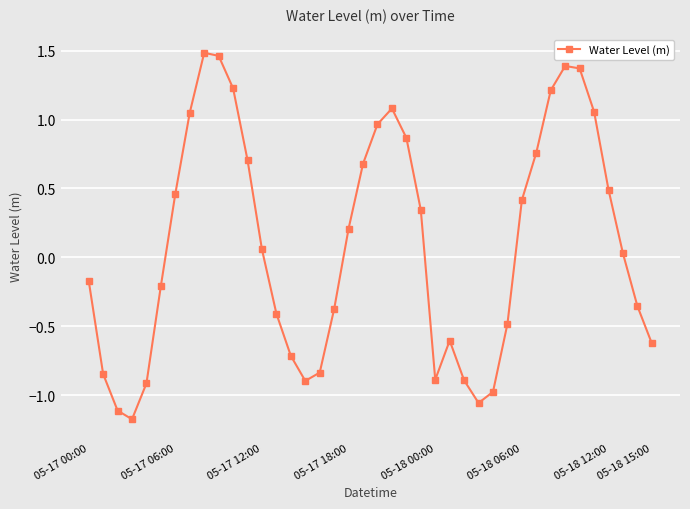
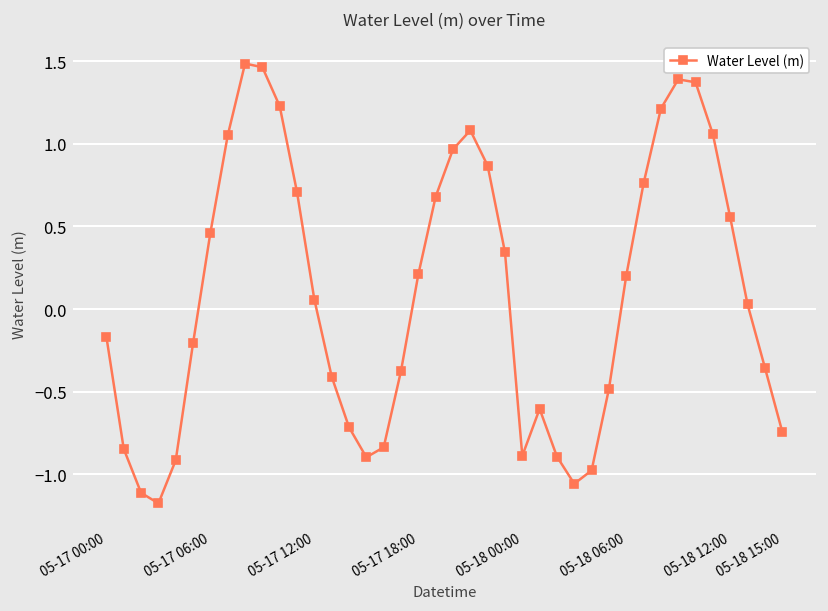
05-18 06:00: 0.42 -> 0.20
05-18 12:00: 0.49 -> 0.55
05-18 15:00: -0.62 -> -0.74
